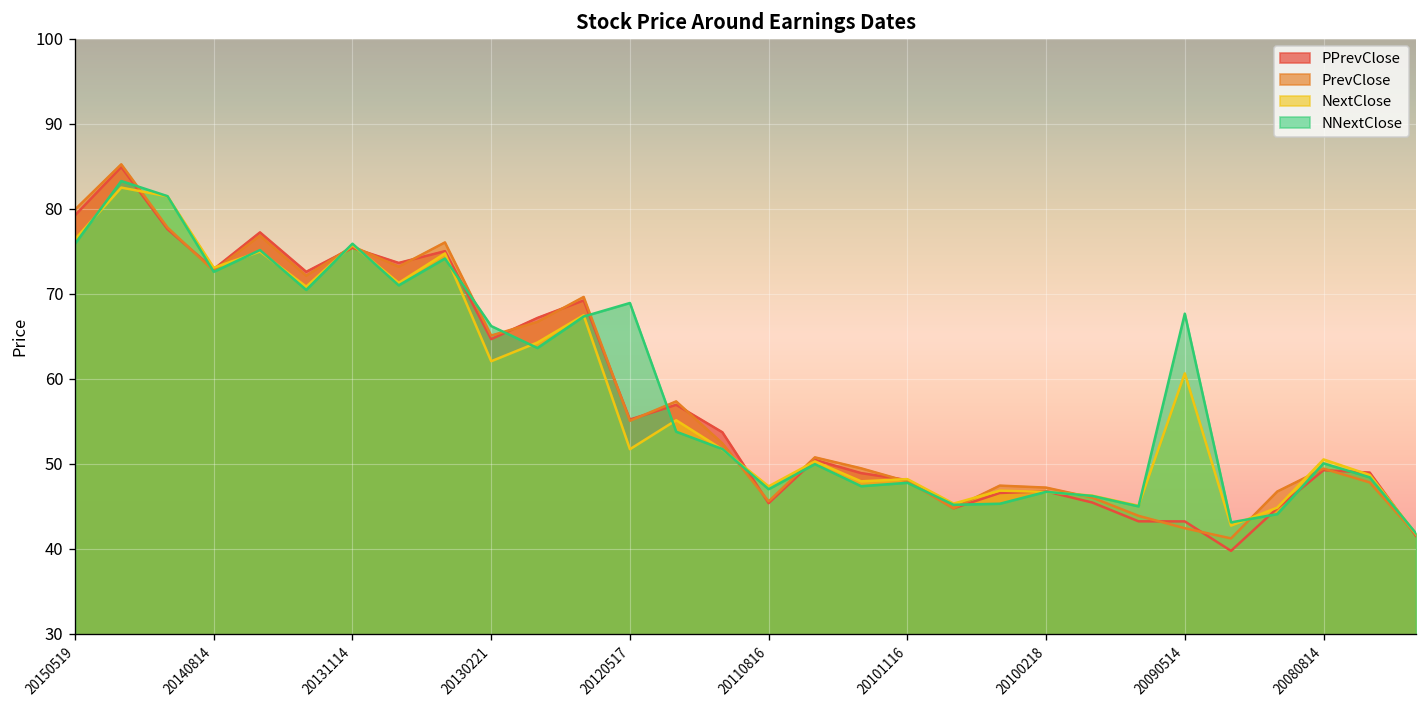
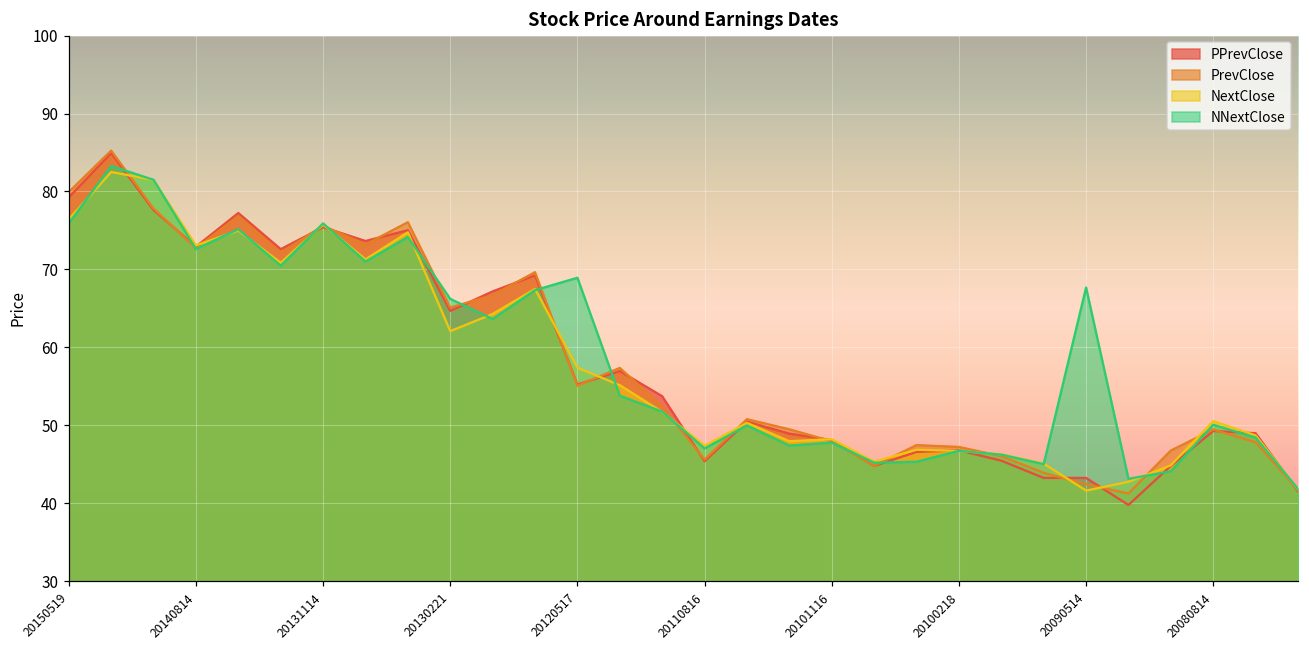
NextClose, 20120517: 52 -> 57
NextClose, 20090514: 61 -> 42
